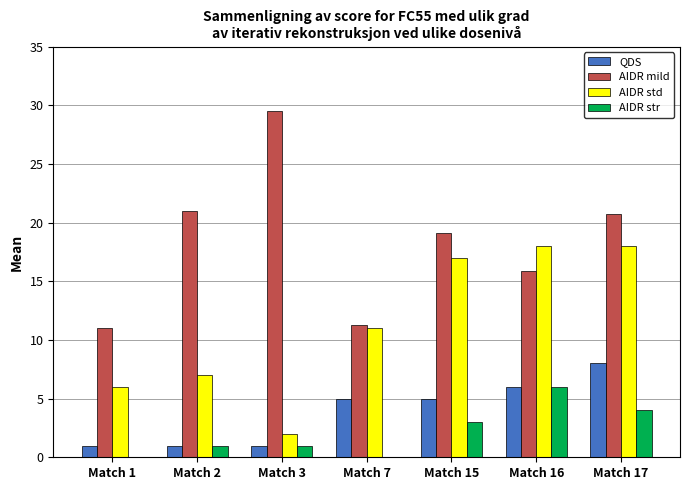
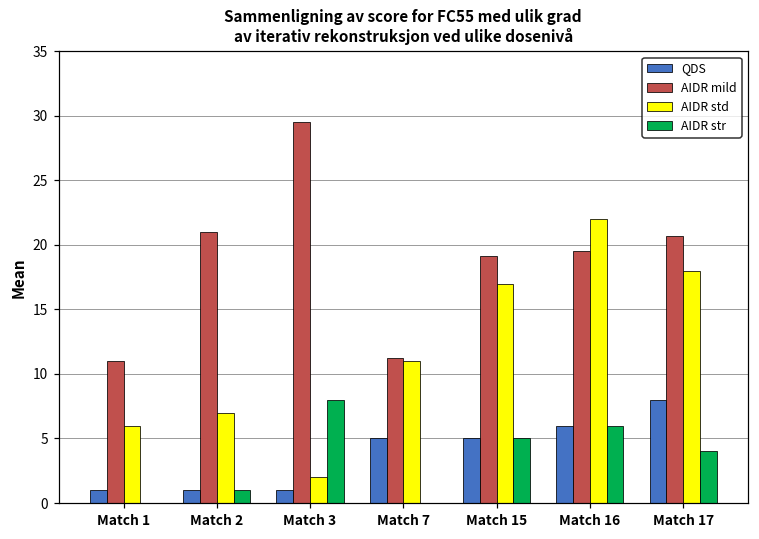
AIDR str, Match 3: 1 -> 8
AIDR str, Match 15: 3 -> 5
AIDR mild, Match 16: 15.8 -> 19.6
AIDR std, Match 16: 18 -> 22
